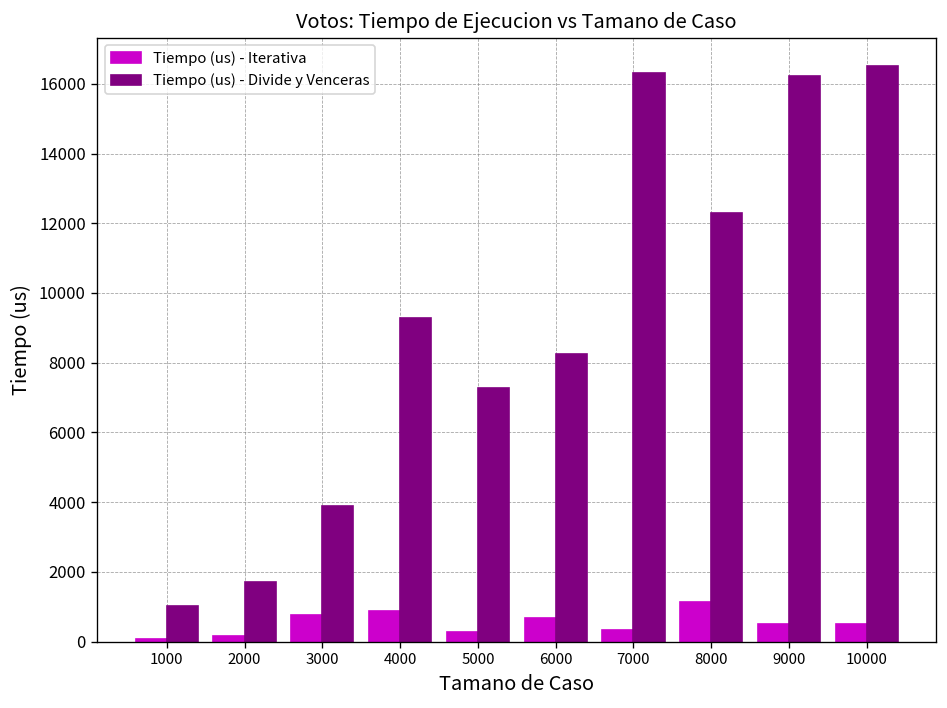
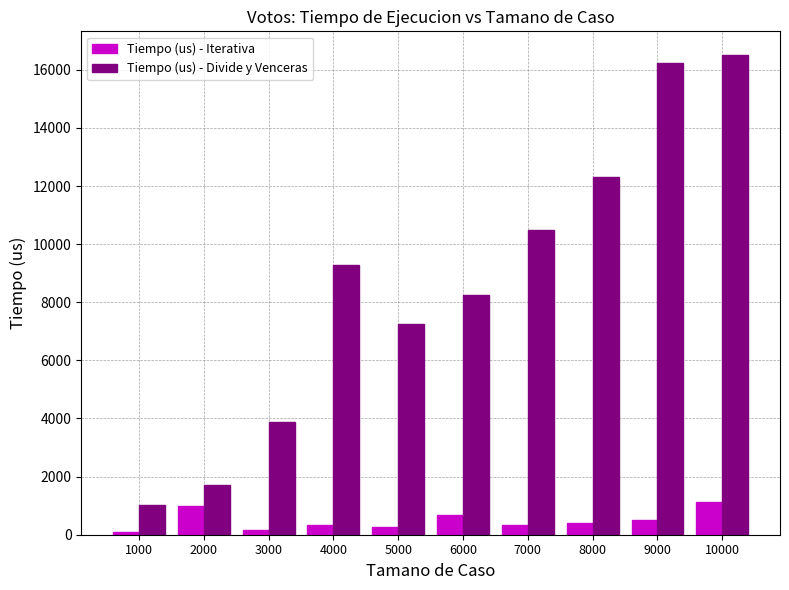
Tiempo (us) - Iterativa, 2000: 200 -> 1000
Tiempo (us) - Iterativa, 3000: 800 -> 200
Tiempo (us) - Iterativa, 4000: 900 -> 300
Tiempo (us) - Divide y Venceras, 7000: 16300 -> 10500
Tiempo (us) - Iterativa, 8000: 1100 -> 400
Tiempo (us) - Iterativa, 10000: 500 -> 1100
